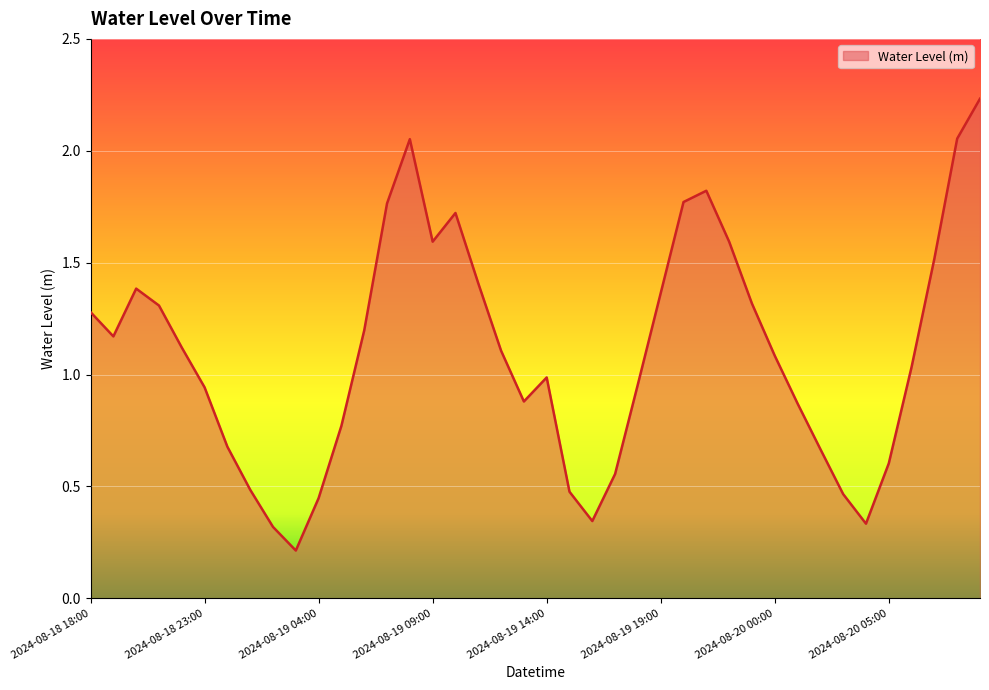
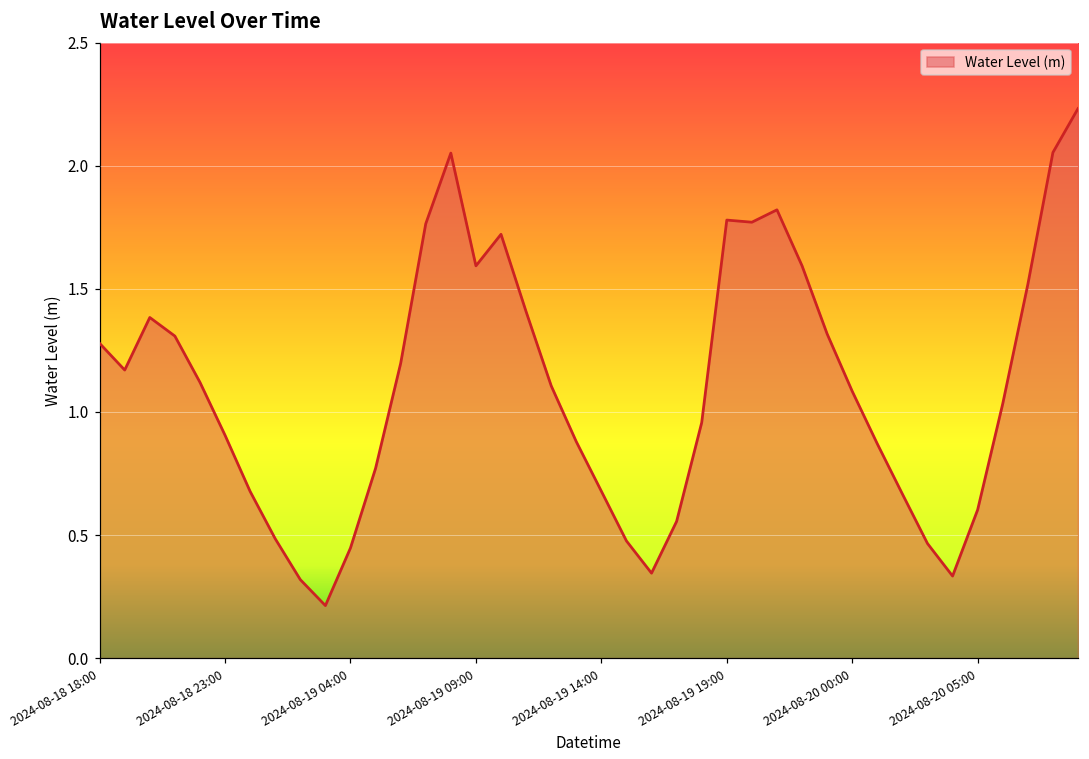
2024-08-18 23:00: 0.94 -> 0.91
2024-08-19 14:00: 0.99 -> 0.68
2024-08-19 19:00: 1.36 -> 1.78
